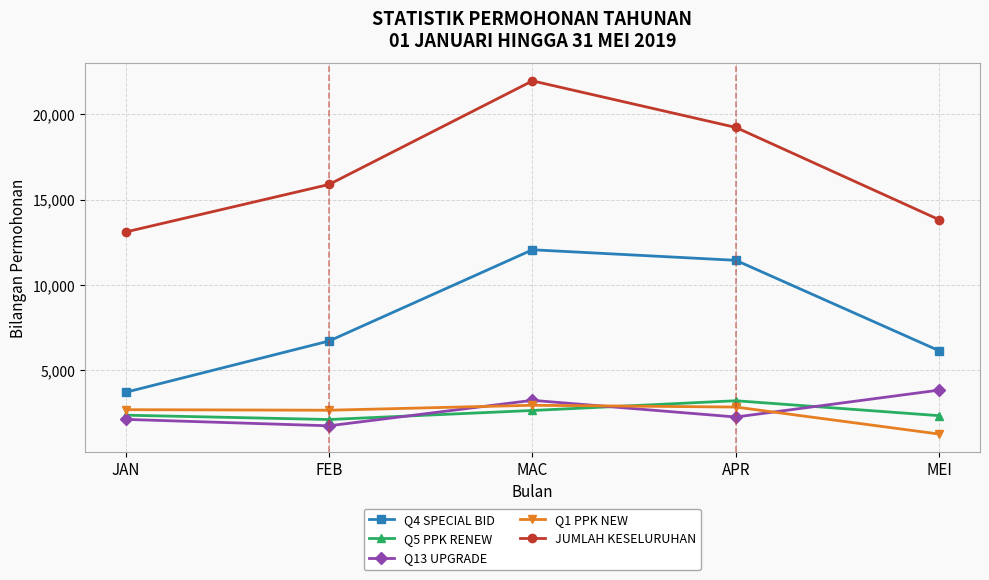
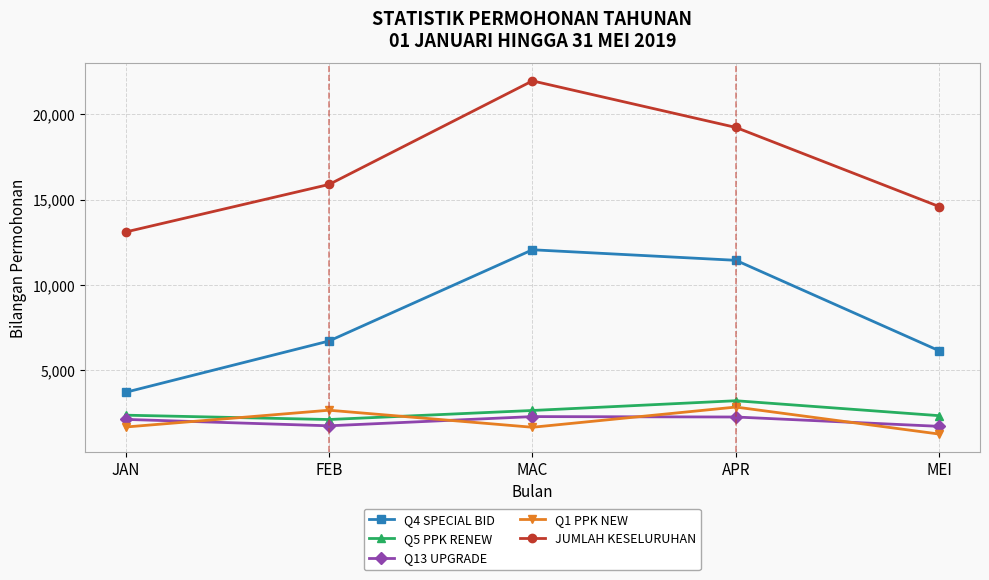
Q1 PPK NEW, JAN: 2,700 -> 1,700
Q13 UPGRADE, MAC: 3,300 -> 2,300
Q1 PPK NEW, MAC: 3,000 -> 1,700
Q13 UPGRADE, MEI: 3,900 -> 1,700
JUMLAH KESELURUHAN, MEI: 13,800 -> 14,600
